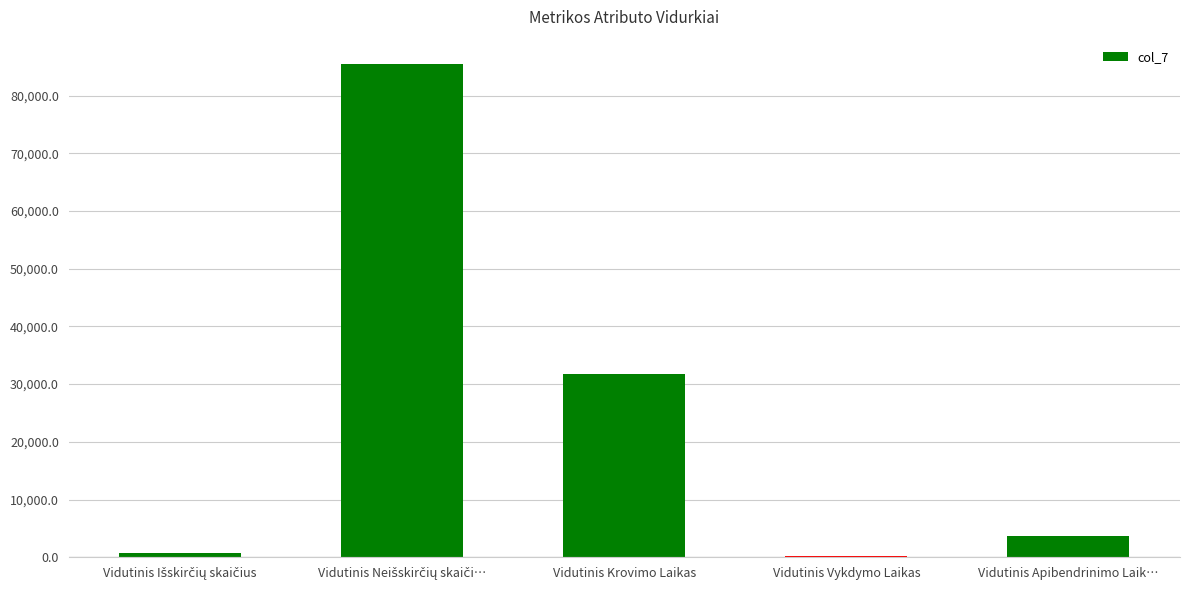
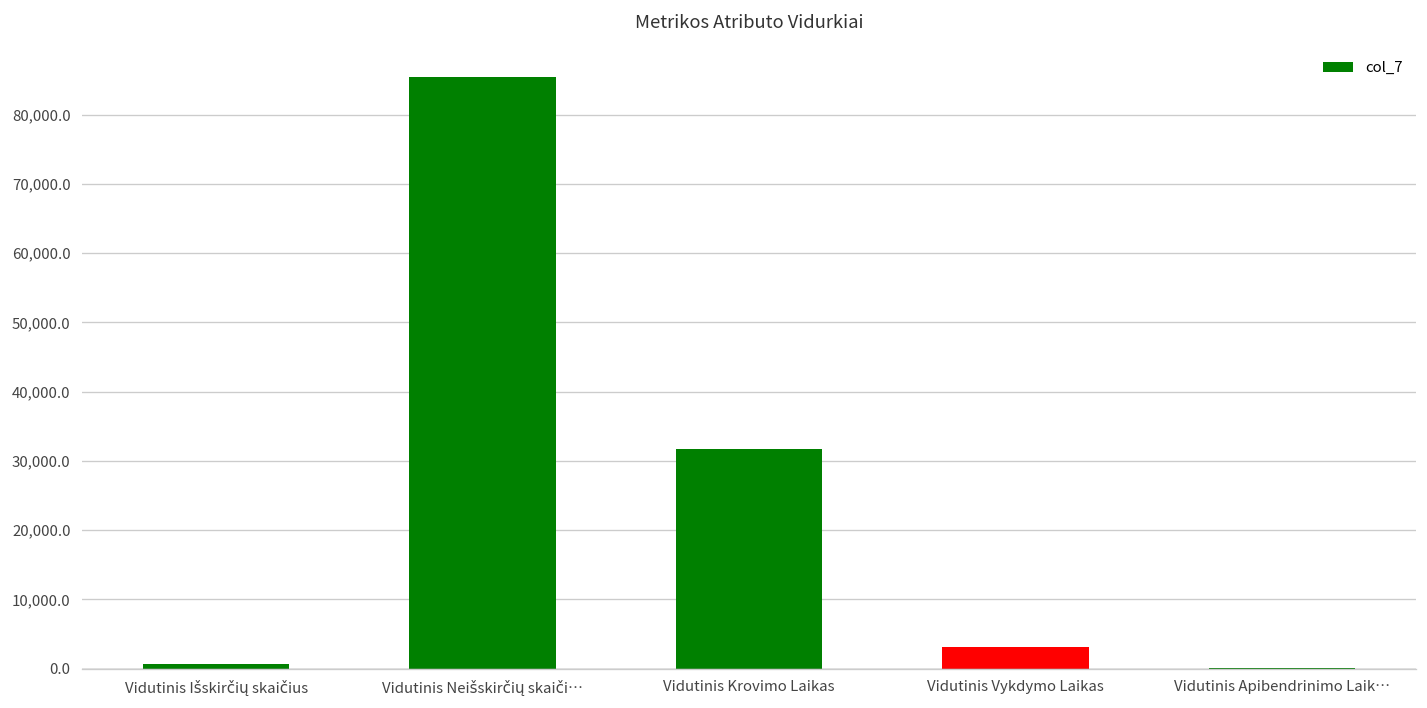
Vidutinis Vykdymo Laikas: 0 -> 3,000
Vidutinis Apibendrinimo Laik…: 4,000 -> 0
